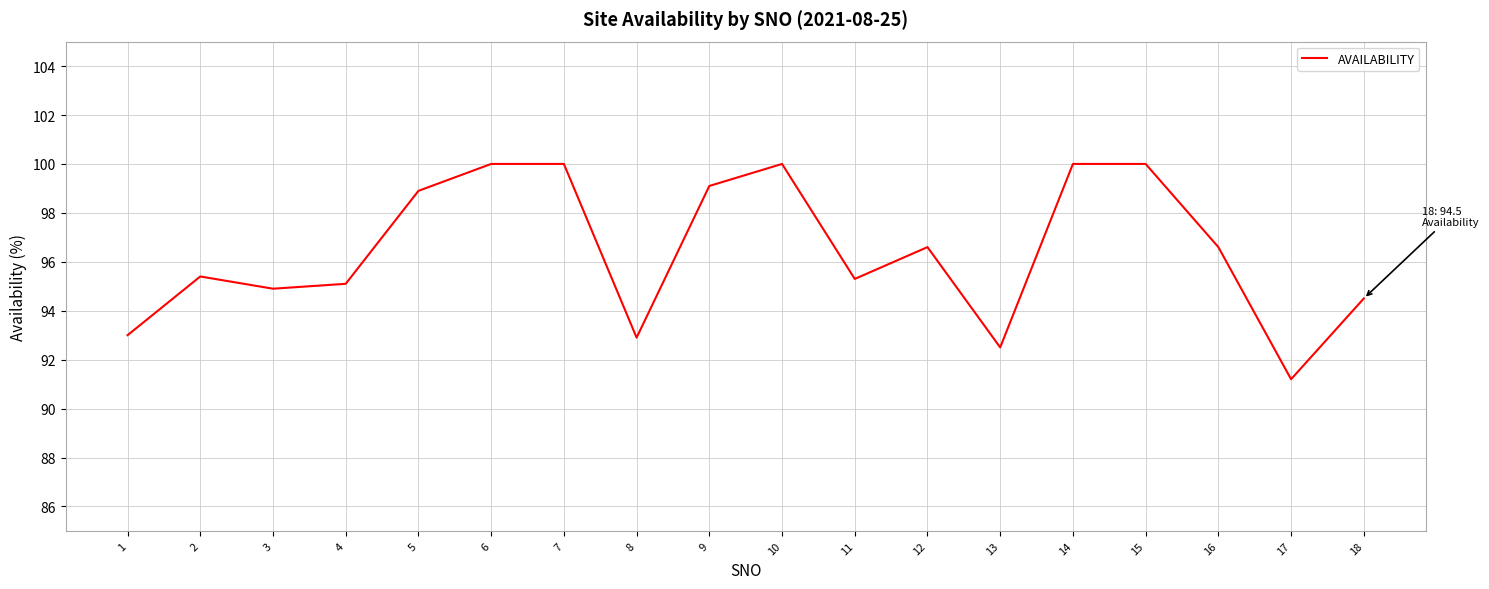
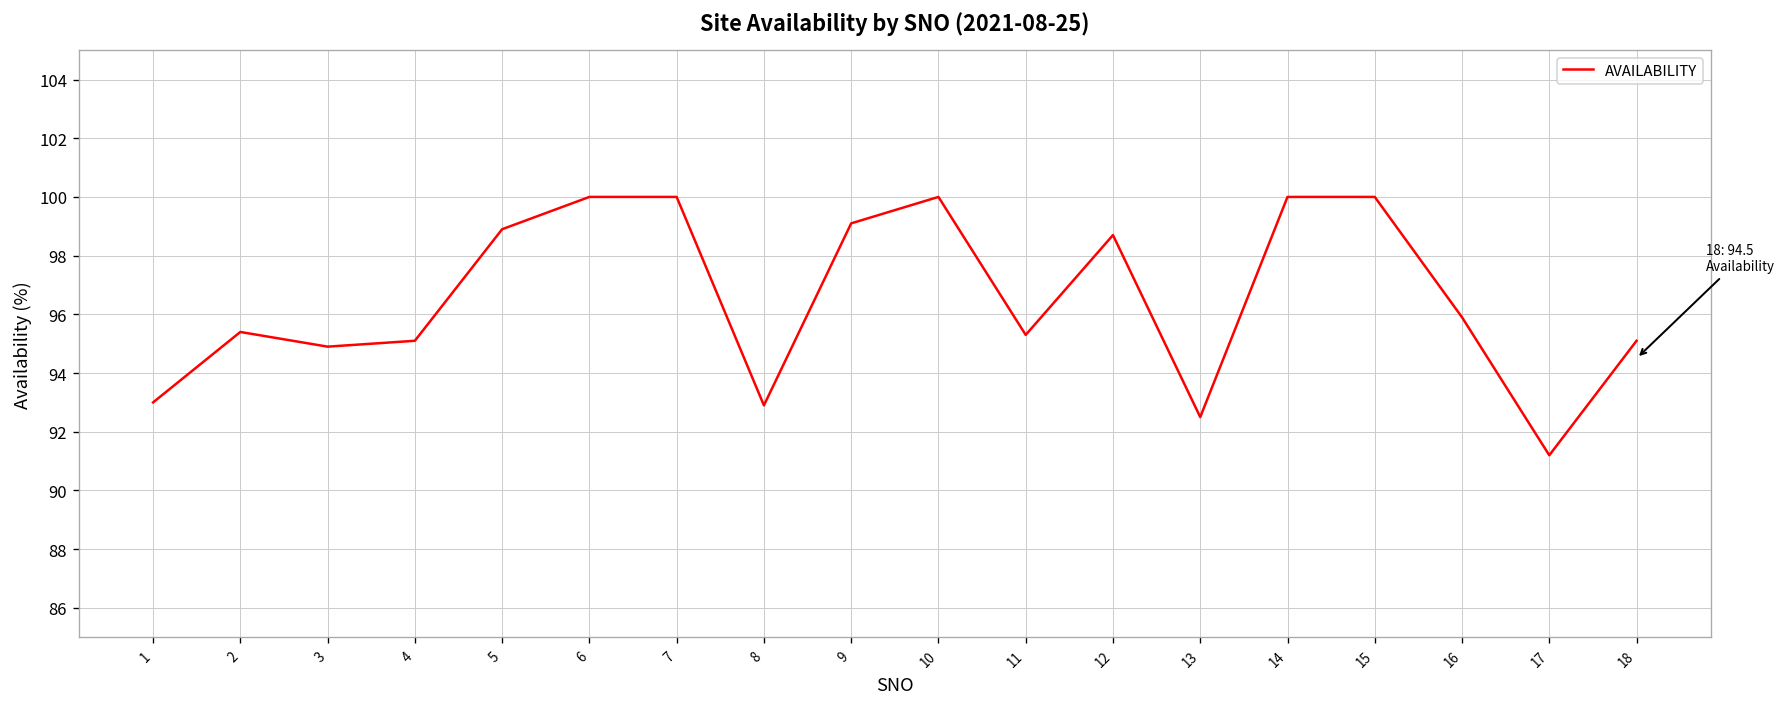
12: 96.6 -> 98.7
16: 96.6 -> 95.9
18: 94.5 -> 95.1
